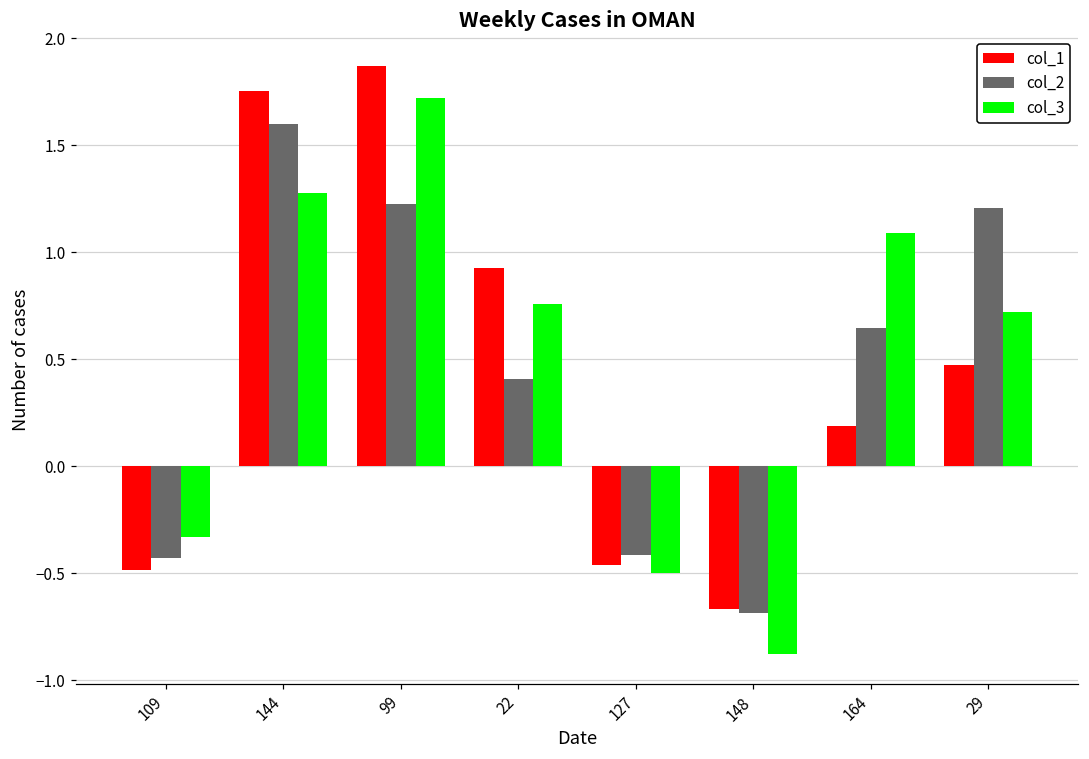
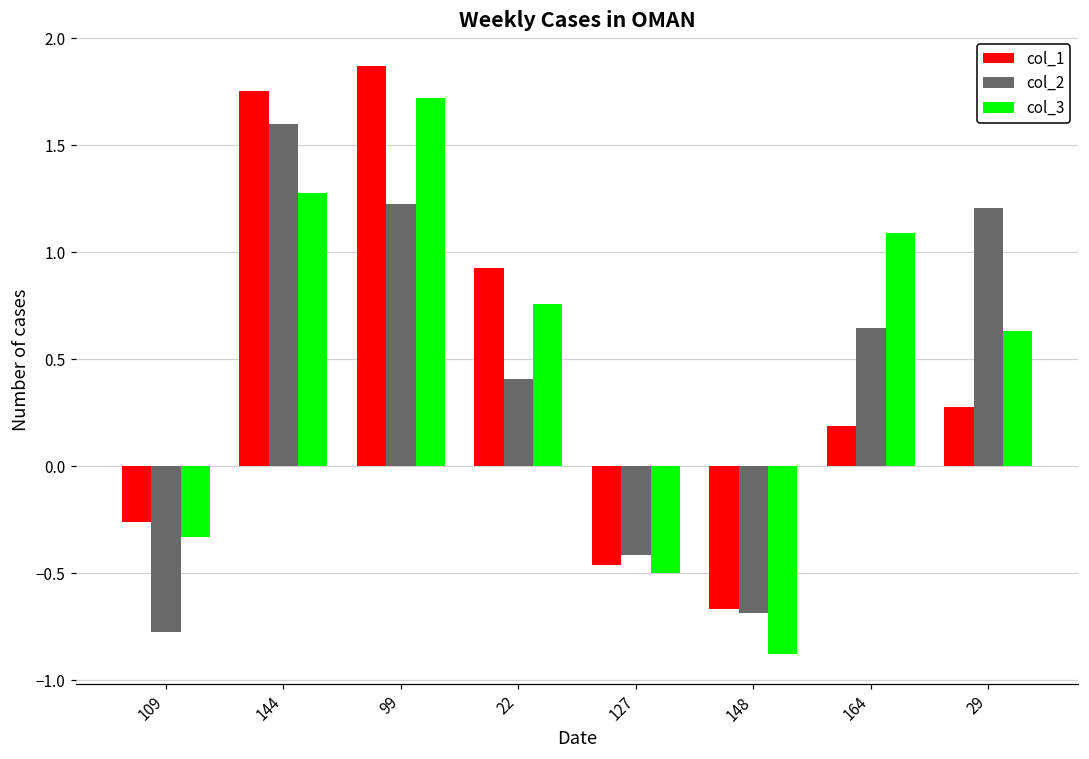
col_1, 109: -0.49 -> -0.26
col_2, 109: -0.43 -> -0.77
col_1, 29: 0.47 -> 0.28
col_3, 29: 0.72 -> 0.63
